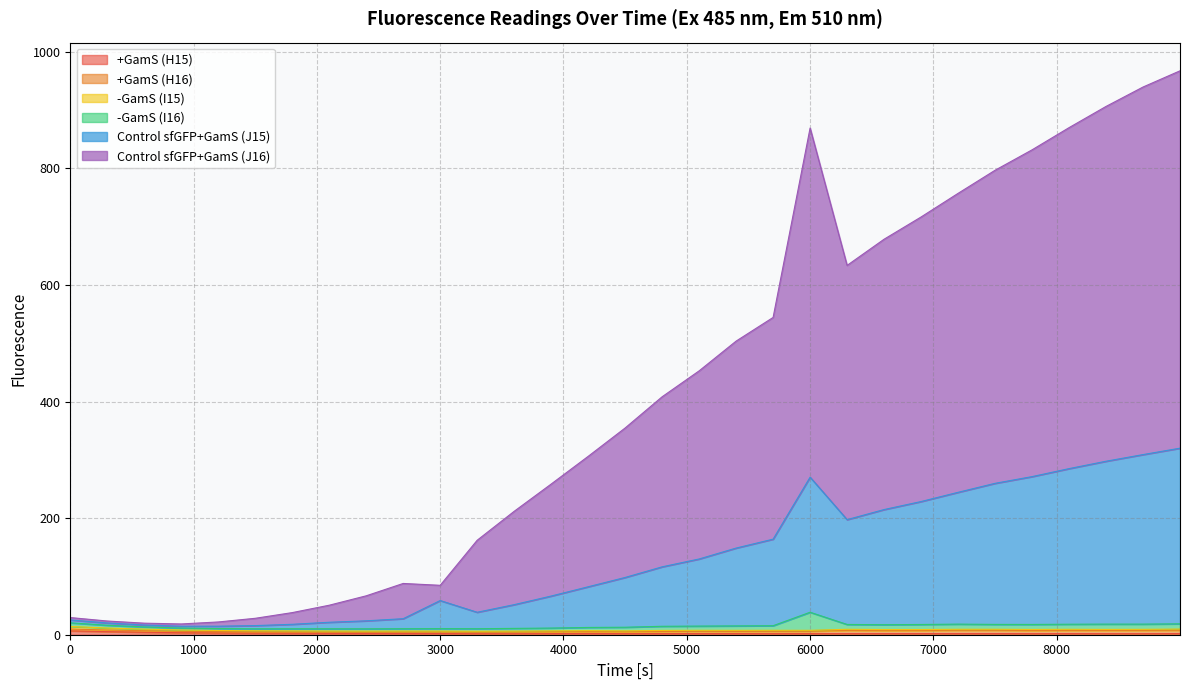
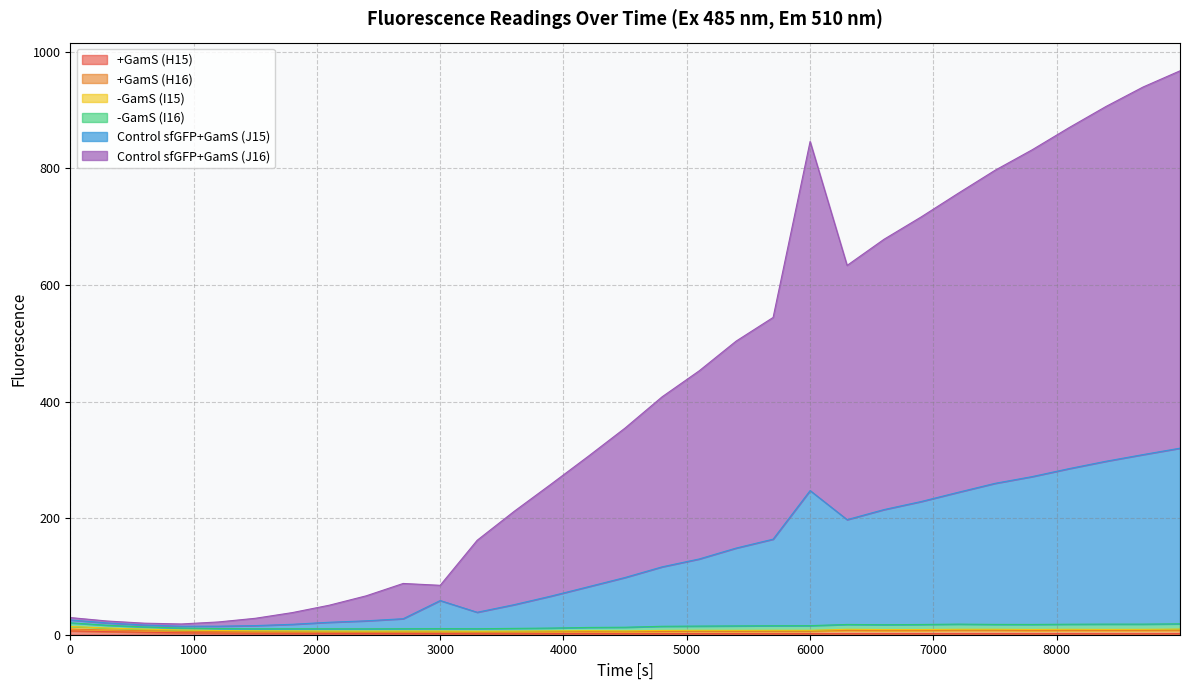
-GamS (I16), 6000: 30 -> 10
